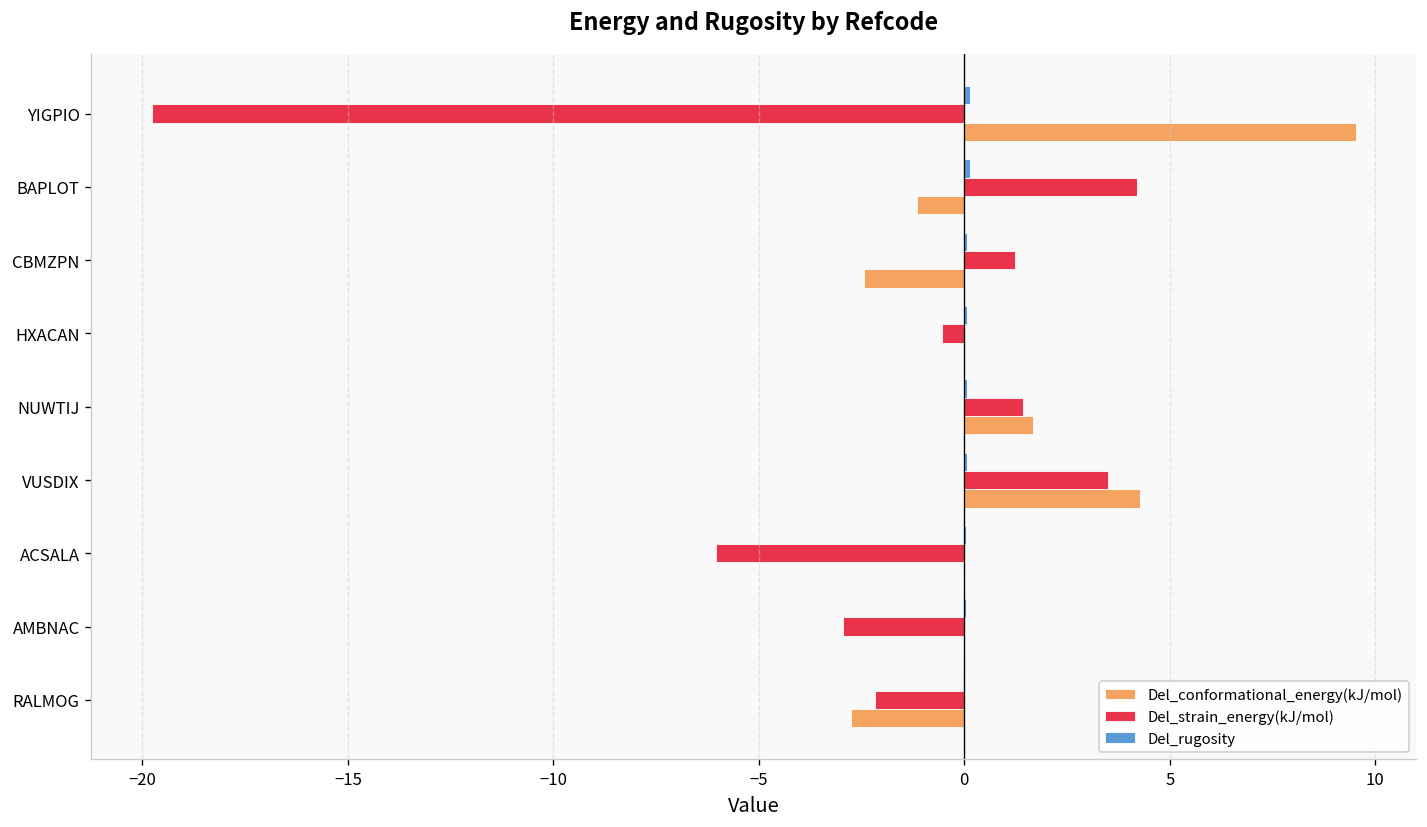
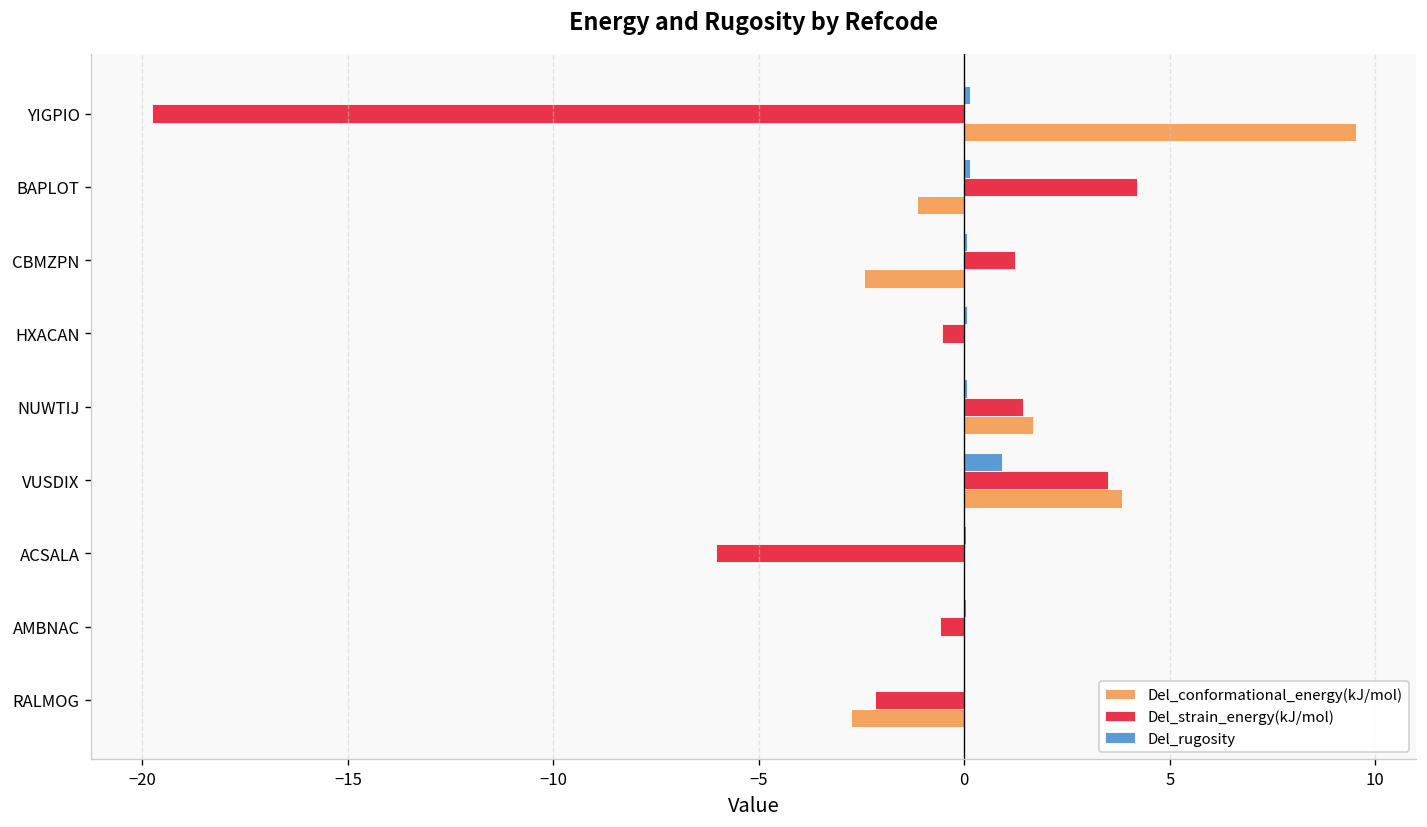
Del_rugosity, VUSDIX: 0.1 -> 0.9
Del_conformational_energy(kJ/mol), VUSDIX: 4.3 -> 3.8
Del_strain_energy(kJ/mol), AMBNAC: -2.9 -> -0.6
